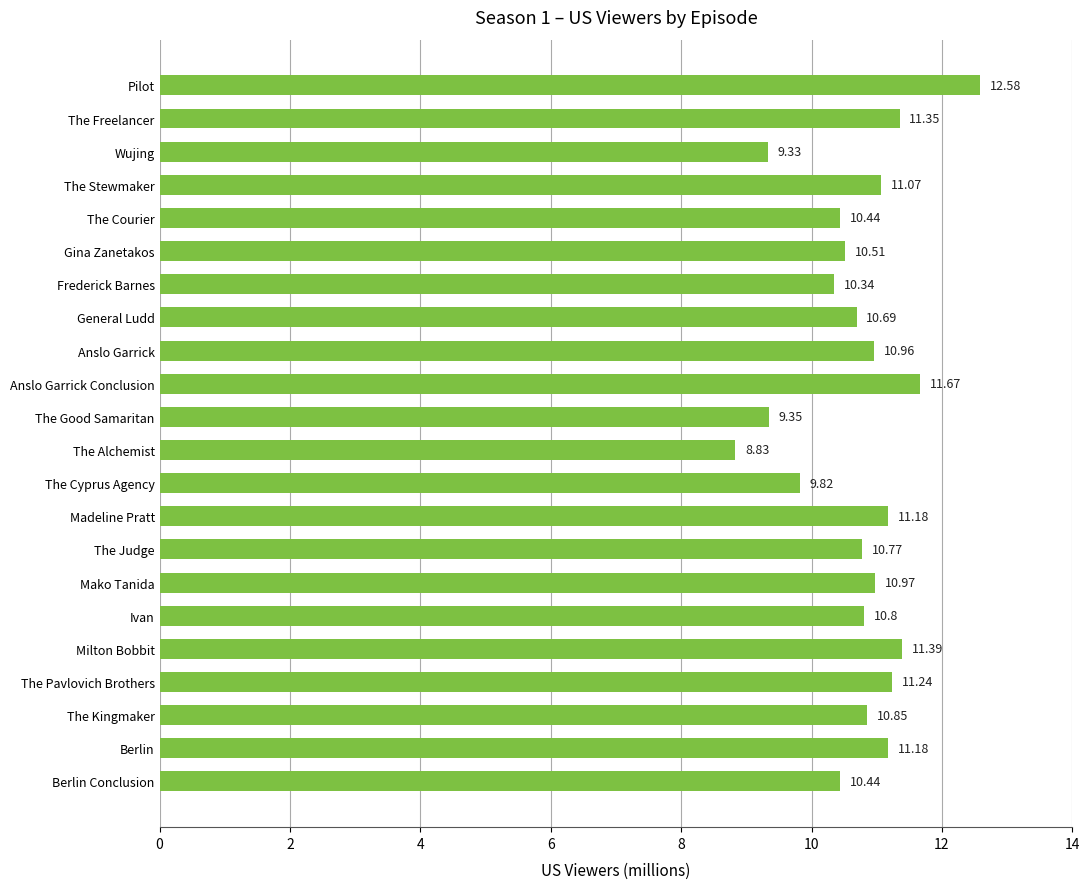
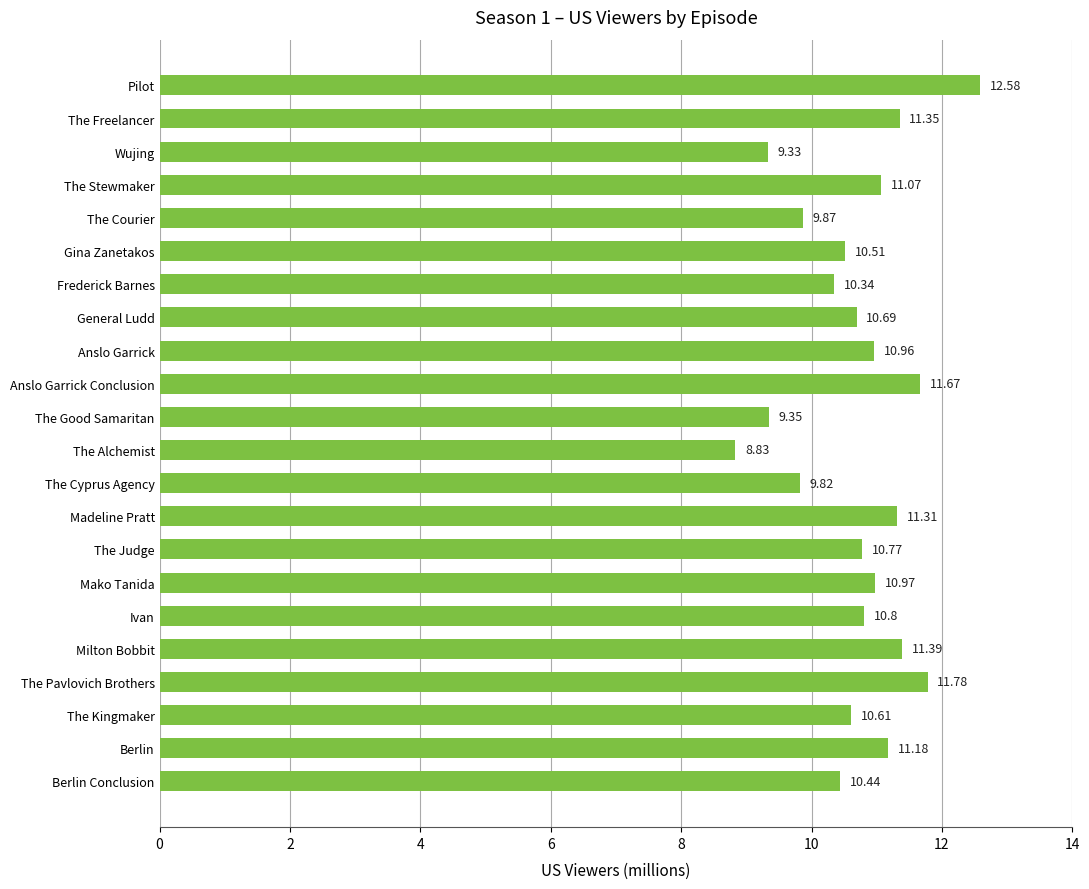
The Courier: 10.44 -> 9.87
Madeline Pratt: 11.18 -> 11.31
The Pavlovich Brothers: 11.24 -> 11.78
The Kingmaker: 10.85 -> 10.61
